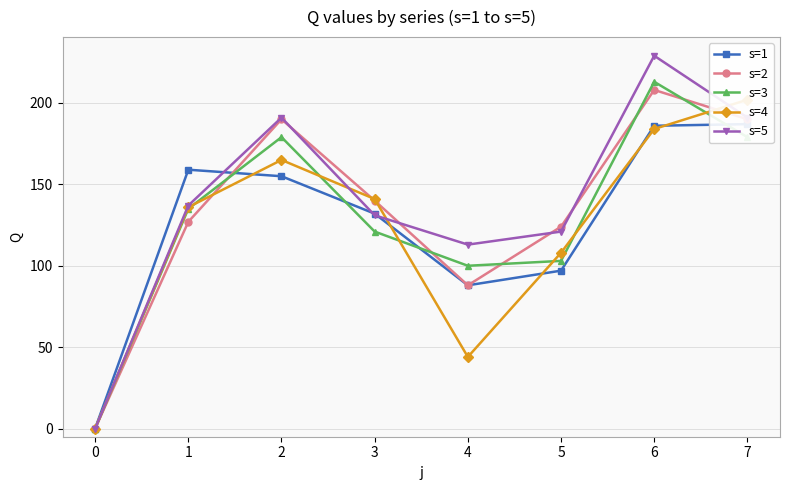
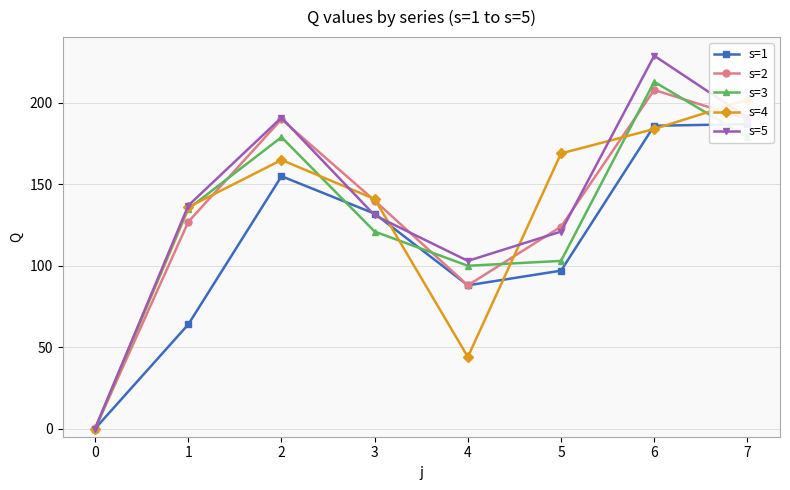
s=1, 1: 159 -> 64
s=5, 4: 113 -> 103
s=4, 5: 108 -> 169
